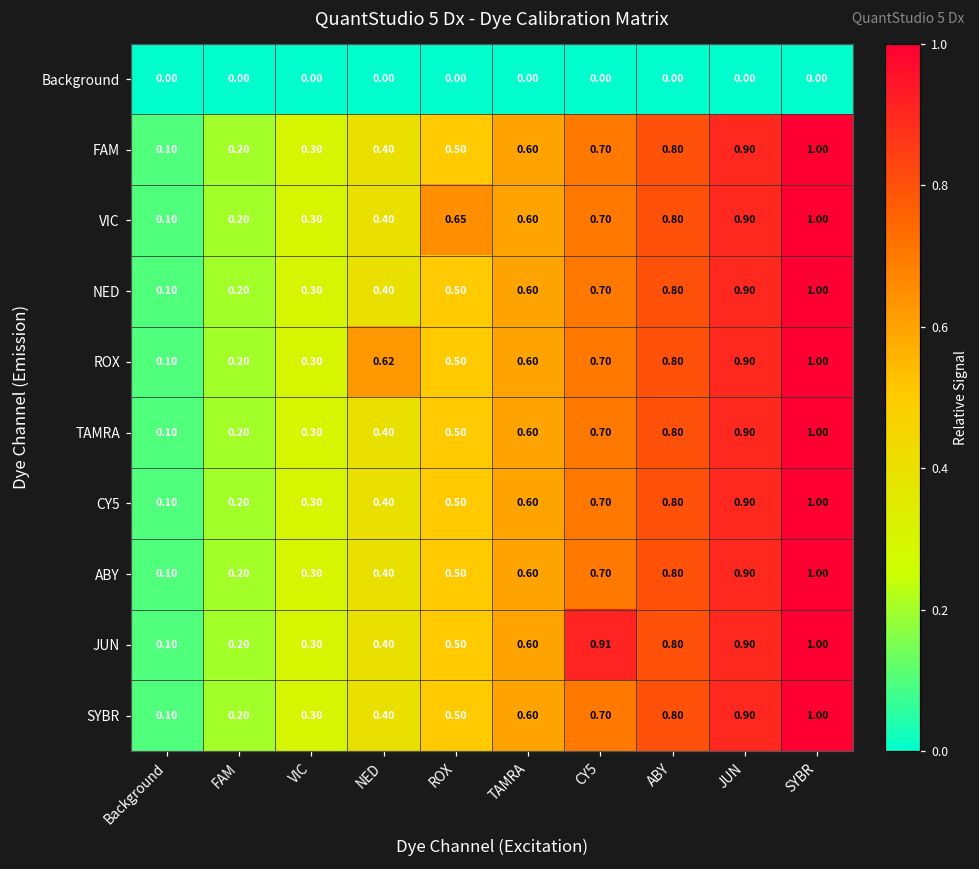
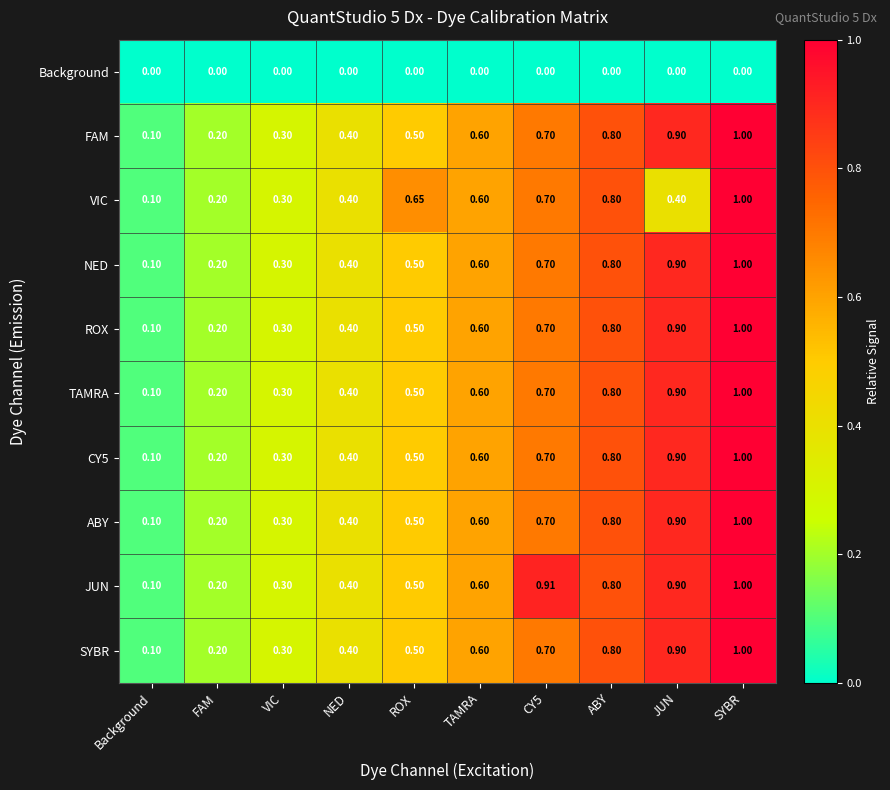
VIC, JUN: 0.90 -> 0.40
ROX, NED: 0.62 -> 0.40
